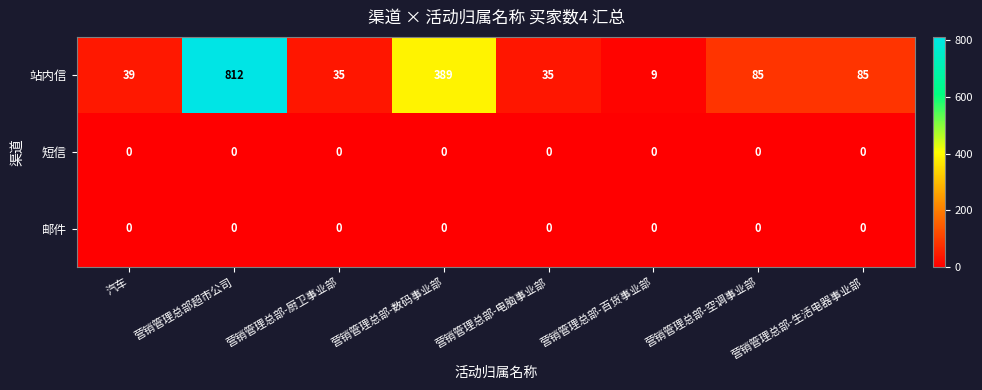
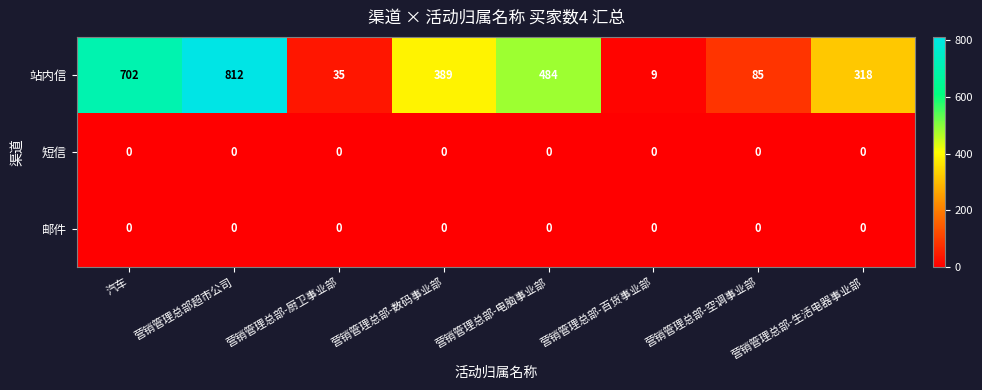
站内信, 汽车: 39 -> 702
站内信, 营销管理总部-电脑事业部: 35 -> 484
站内信, 营销管理总部-生活电器事业部: 85 -> 318
